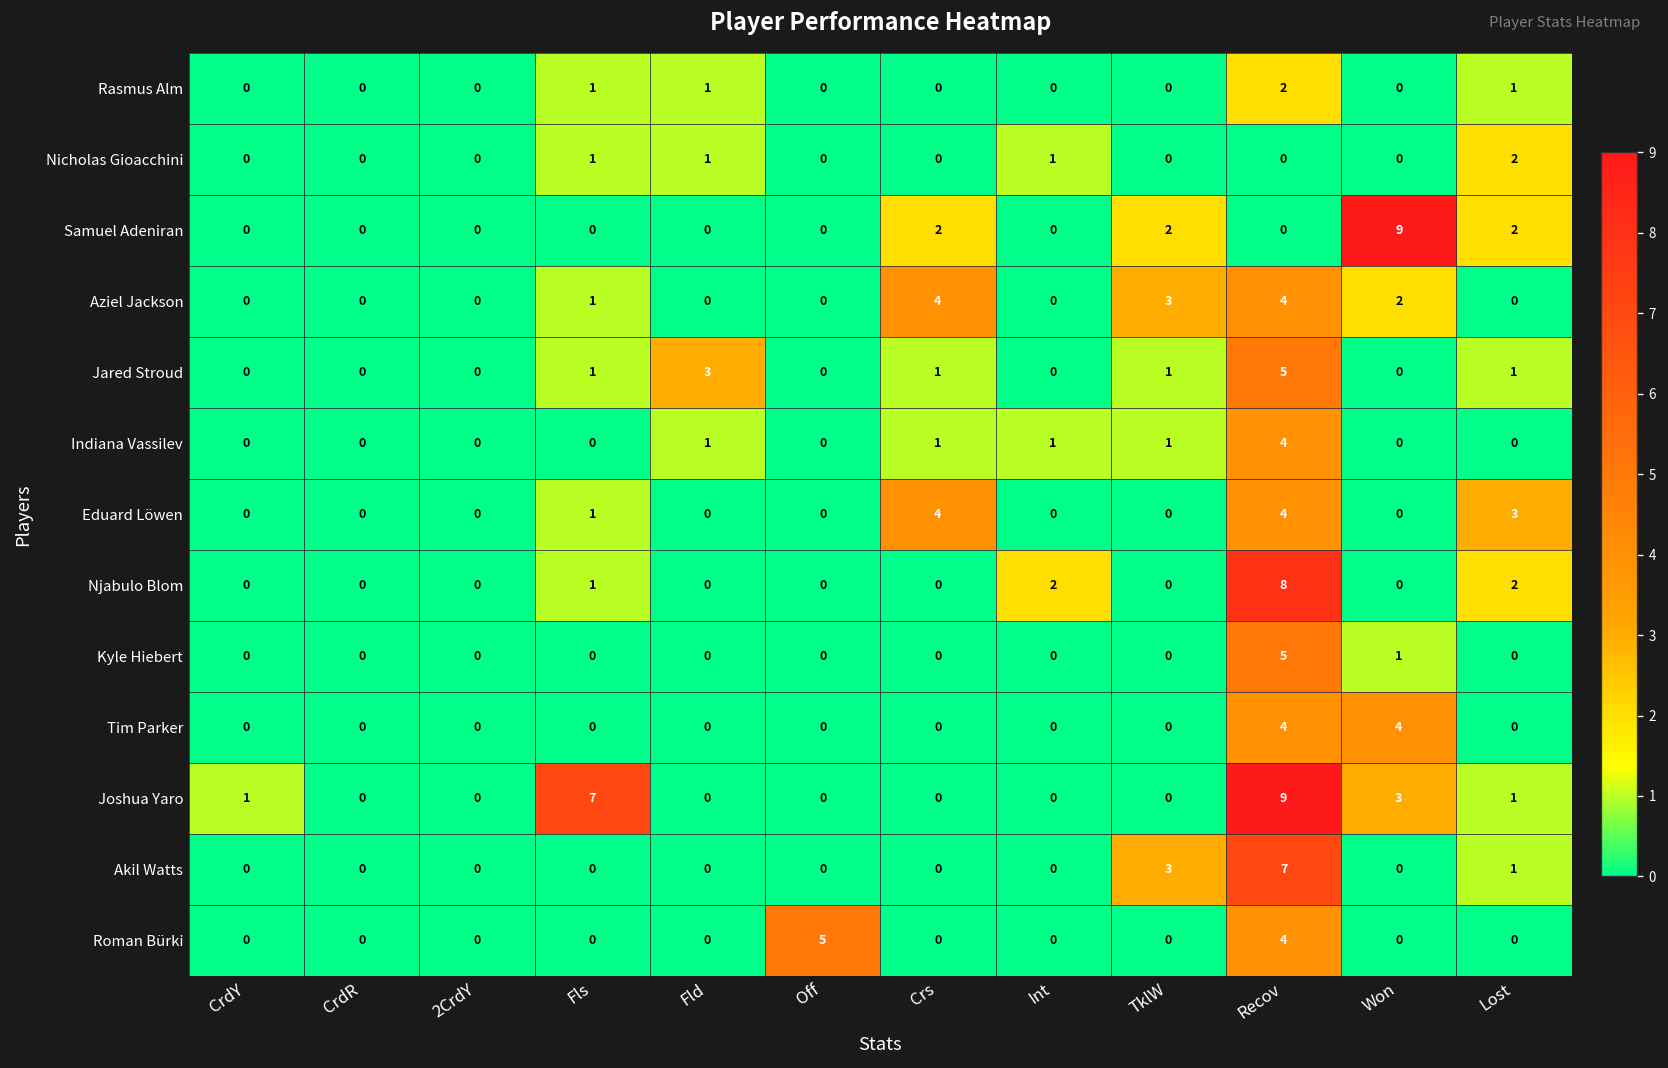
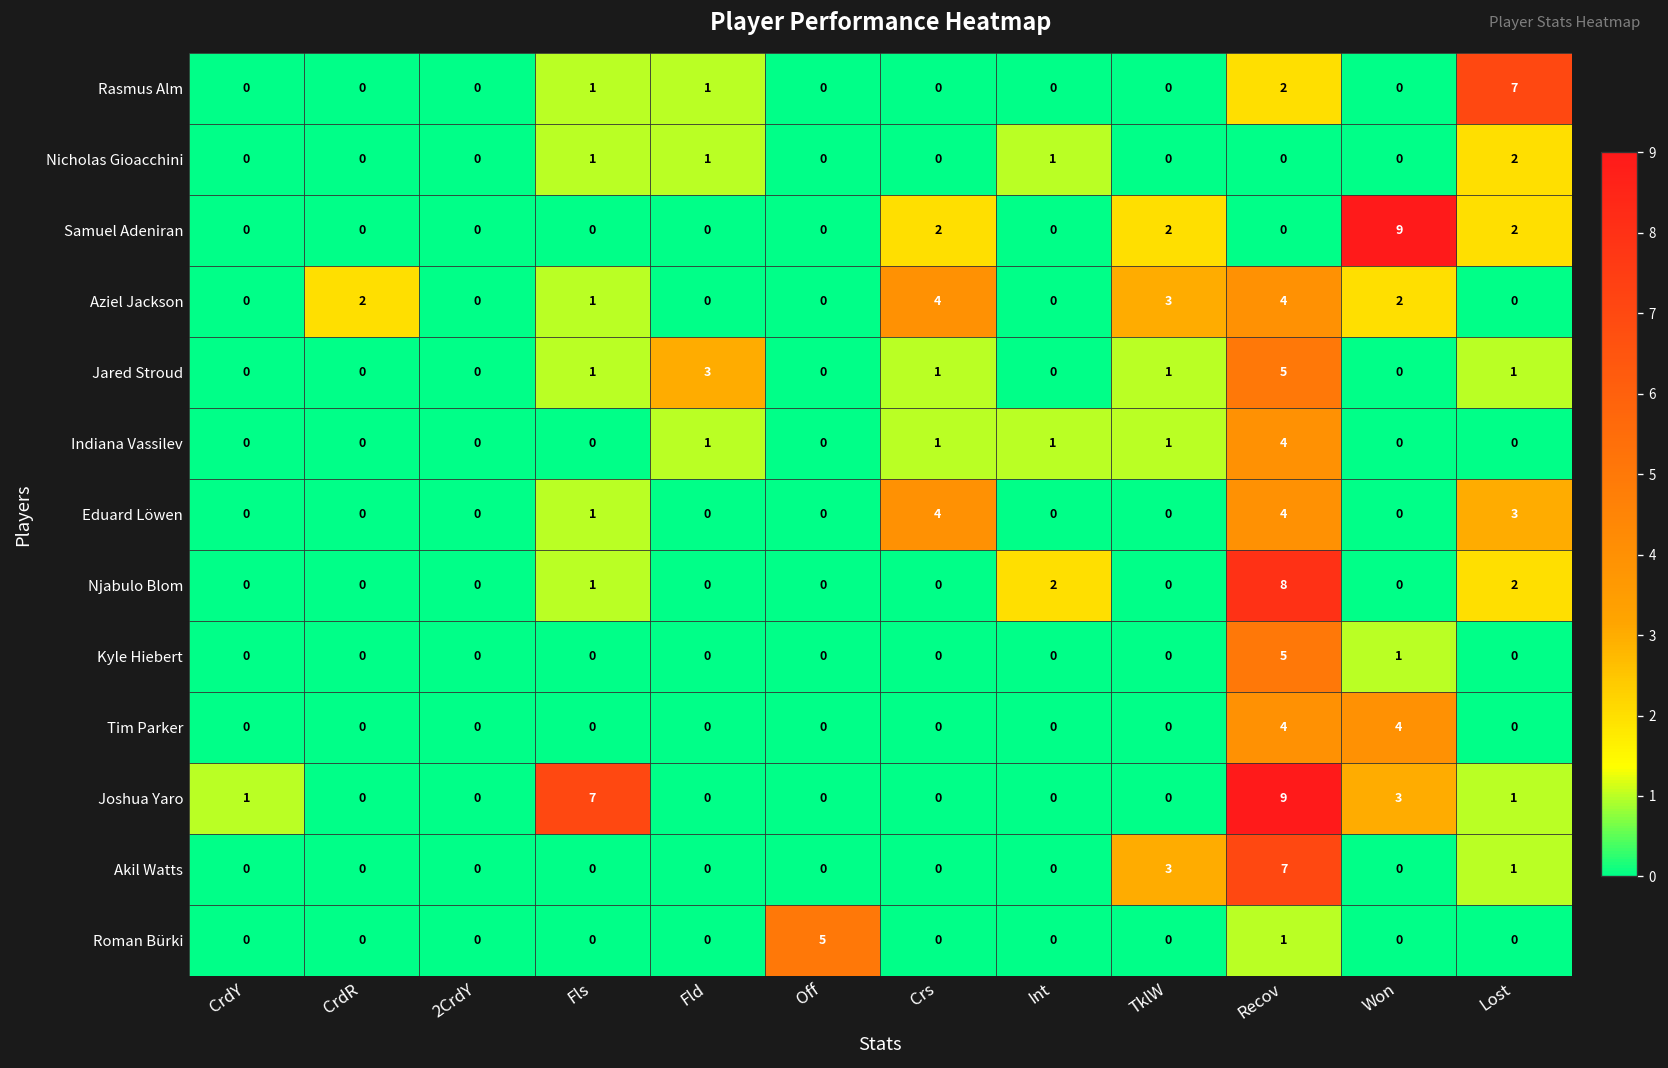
Rasmus Alm, Lost: 1 -> 7
Aziel Jackson, CrdR: 0 -> 2
Roman Bürki, Recov: 4 -> 1
